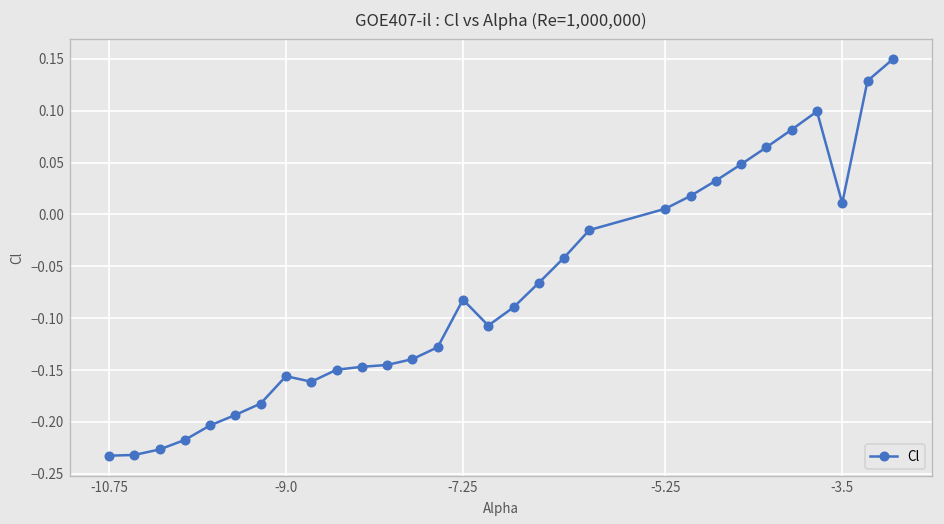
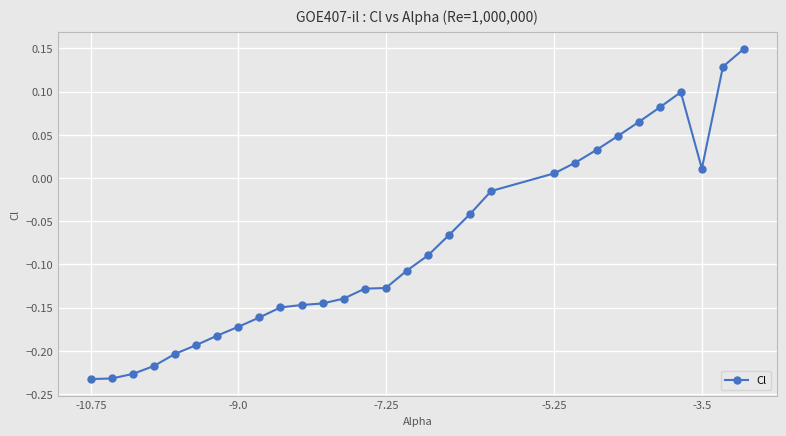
-9.0: -0.16 -> -0.17
-7.25: -0.08 -> -0.13
